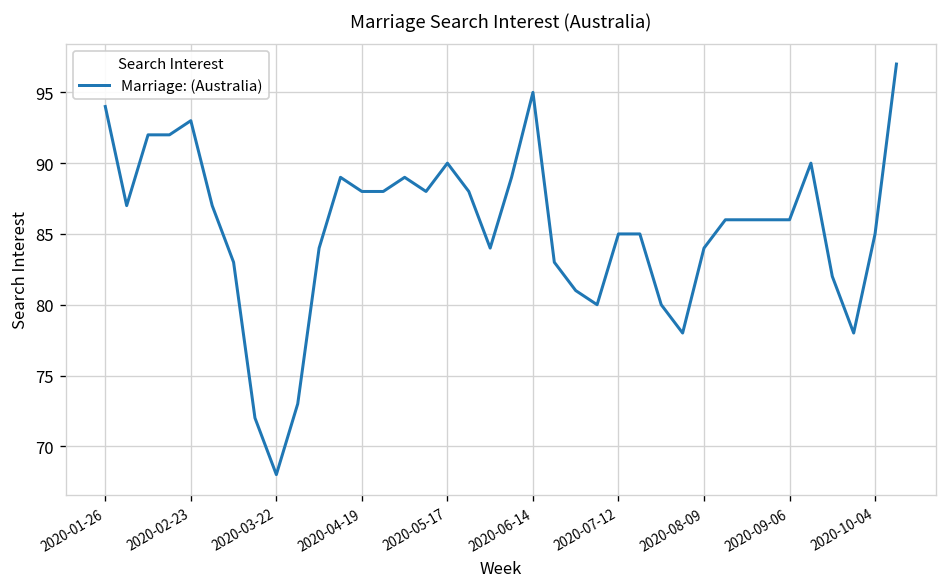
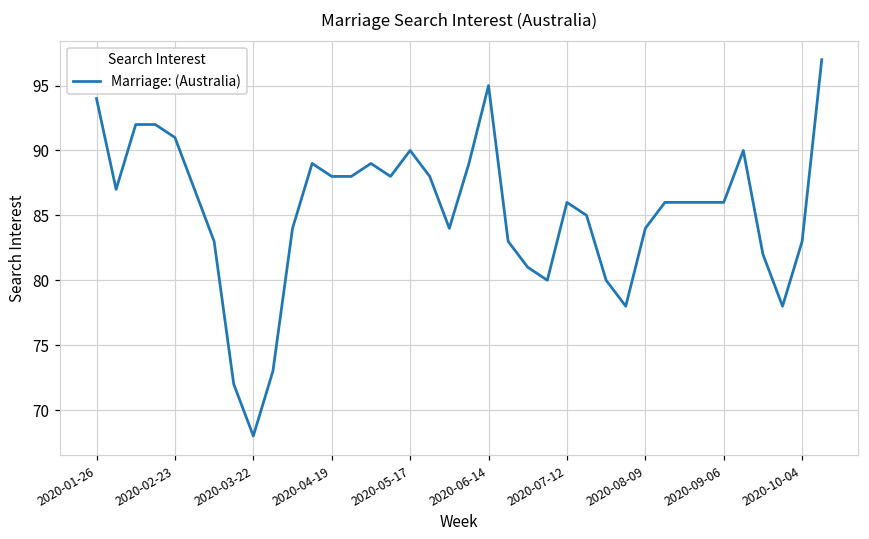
2020-02-23: 93 -> 91
2020-07-12: 85 -> 86
2020-10-04: 85 -> 83
